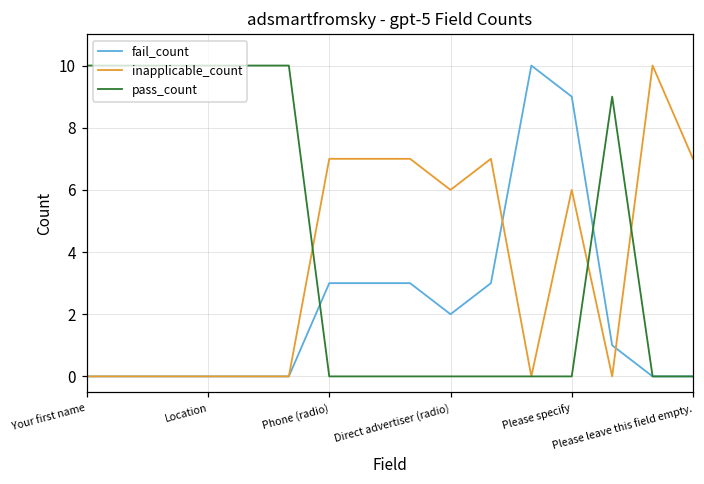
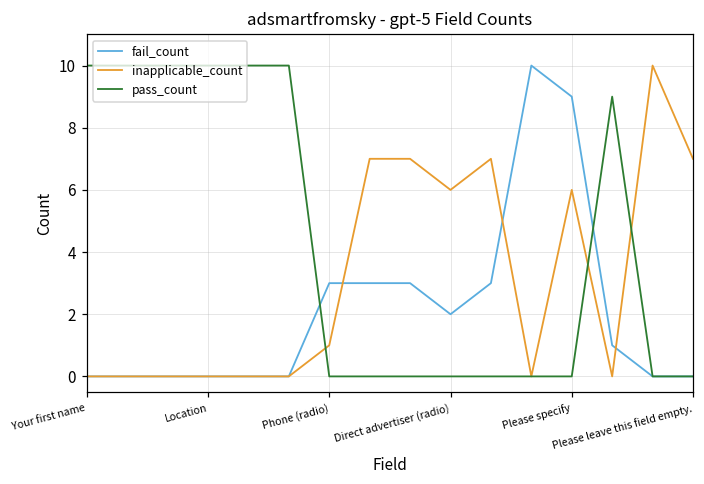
inapplicable_count, Phone (radio): 7 -> 1
